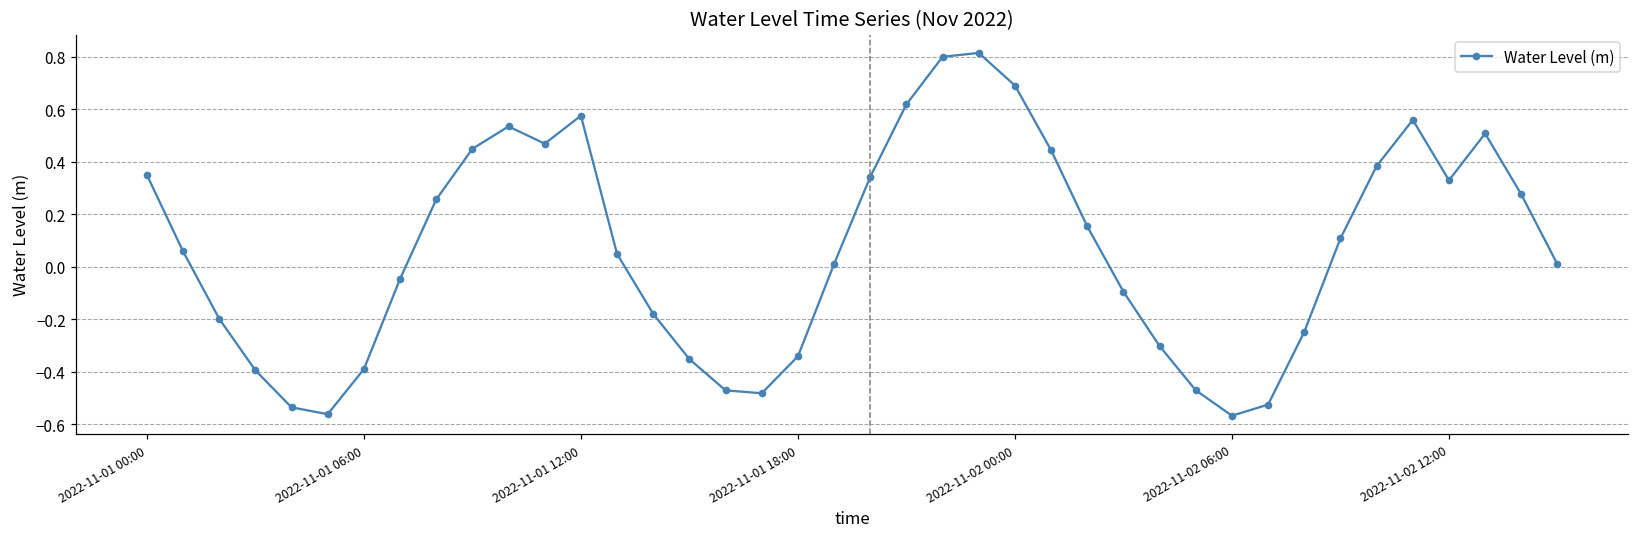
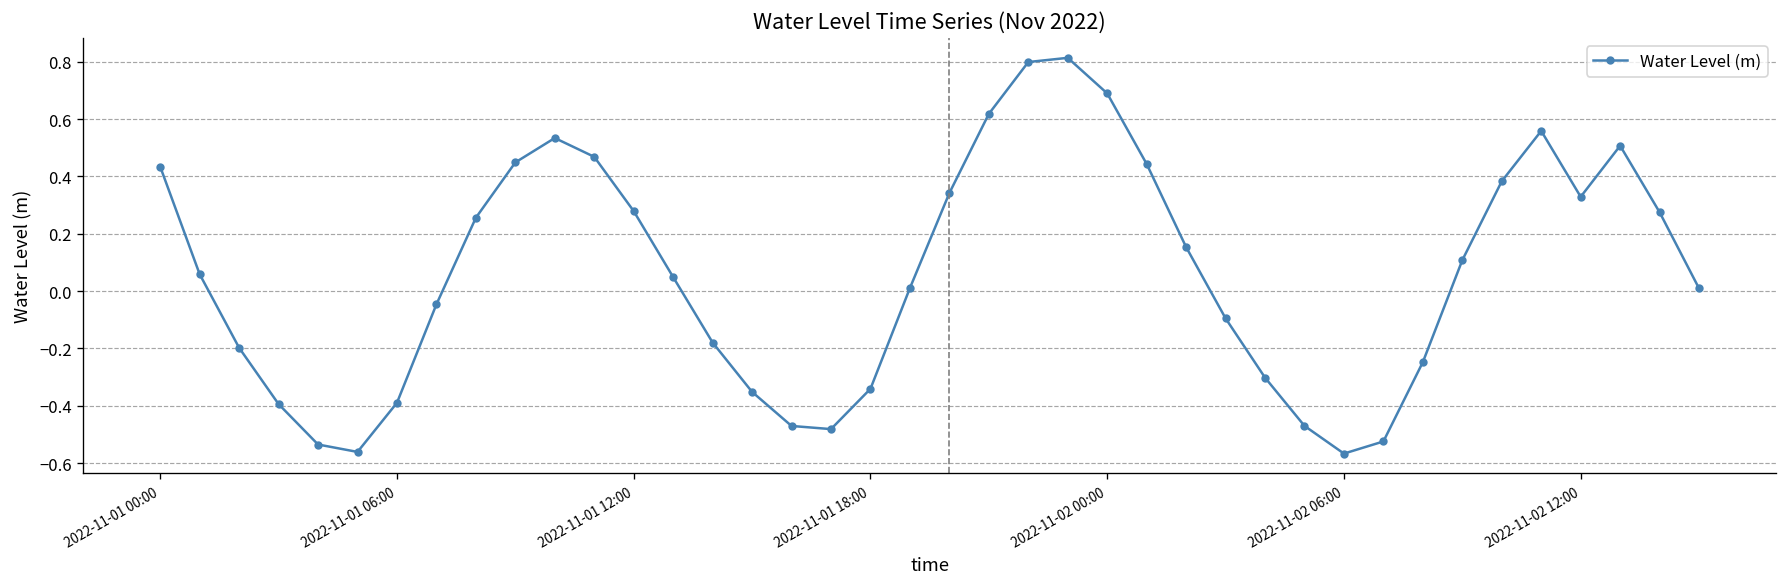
2022-11-01 00:00: 0.35 -> 0.43
2022-11-01 12:00: 0.57 -> 0.28
